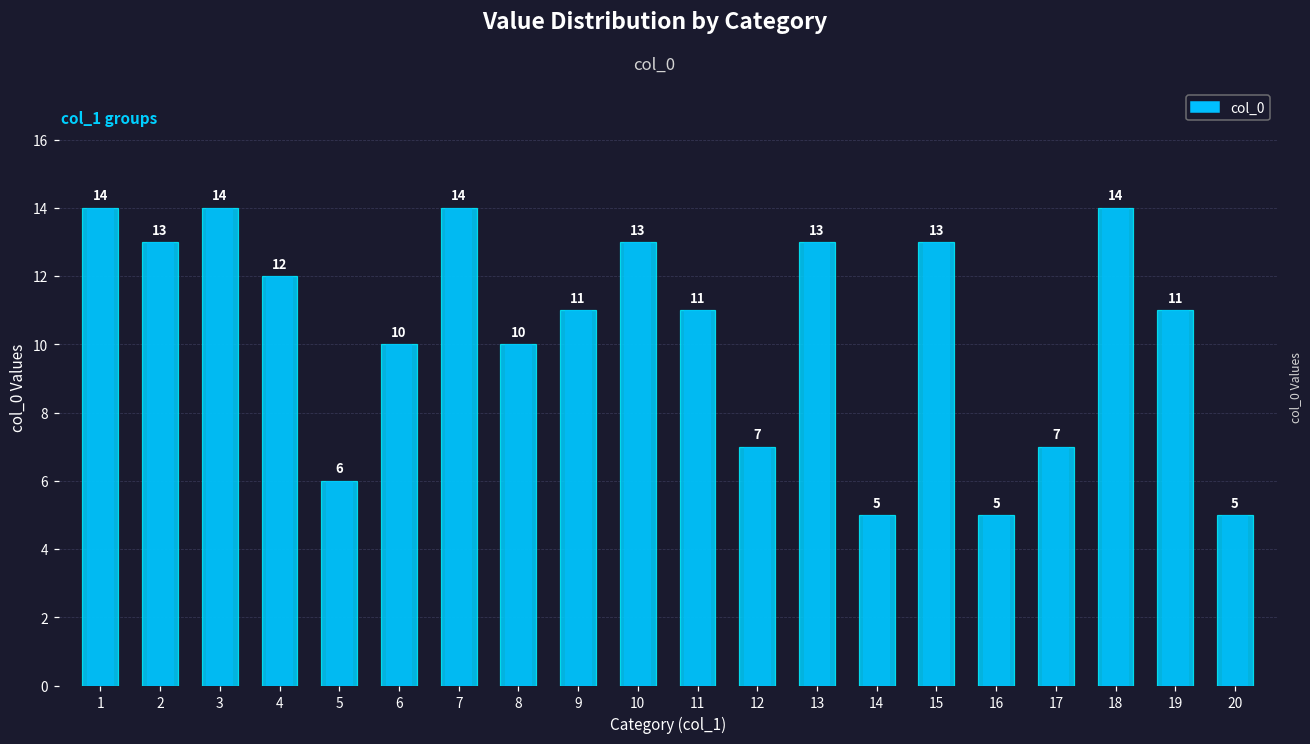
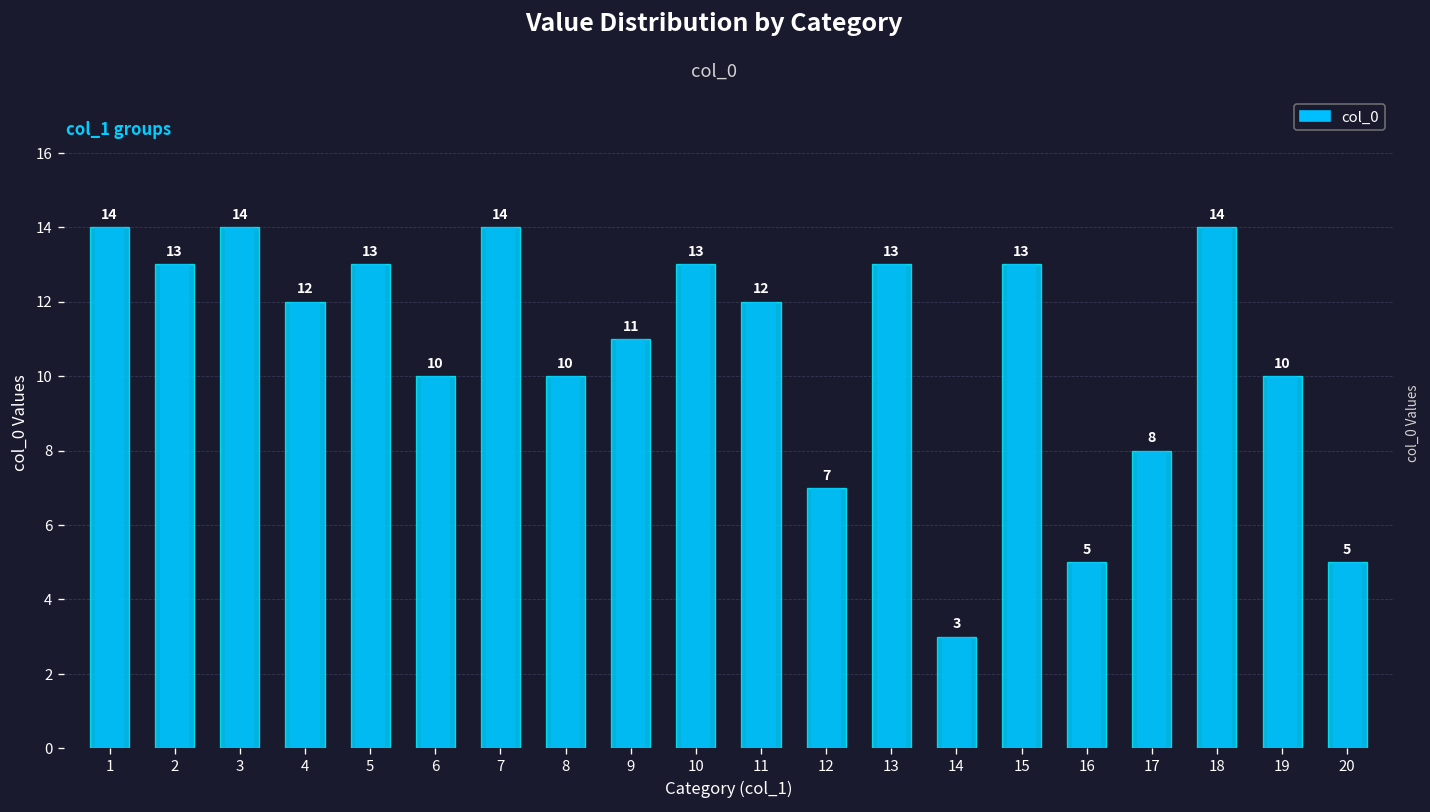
5: 6 -> 13
11: 11 -> 12
14: 5 -> 3
17: 7 -> 8
19: 11 -> 10
